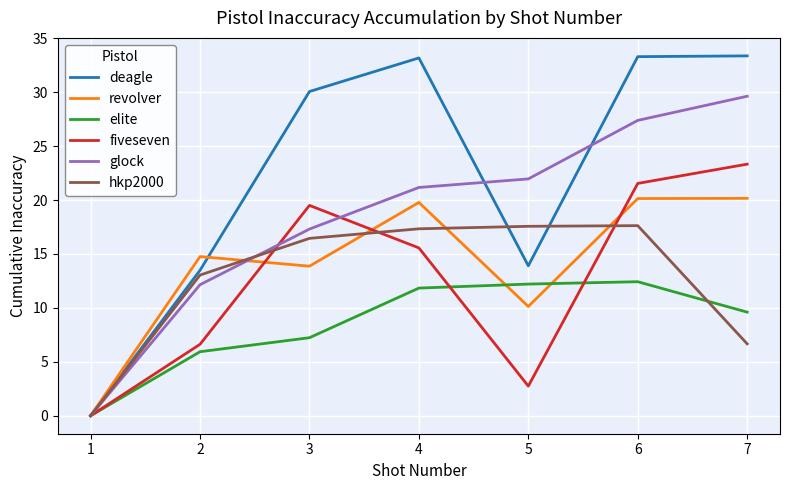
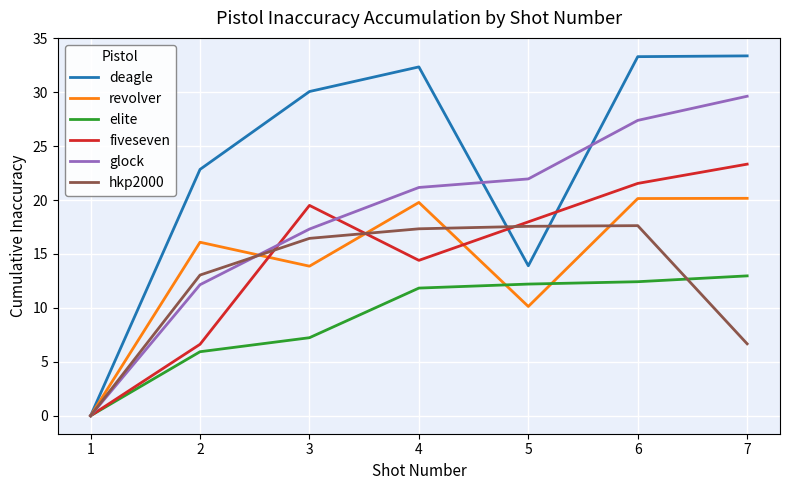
deagle, 2: 13.5 -> 22.8
revolver, 2: 14.8 -> 16.1
deagle, 4: 33.2 -> 32.3
fiveseven, 4: 15.6 -> 14.4
fiveseven, 5: 2.7 -> 18.0
elite, 7: 9.6 -> 13.0
